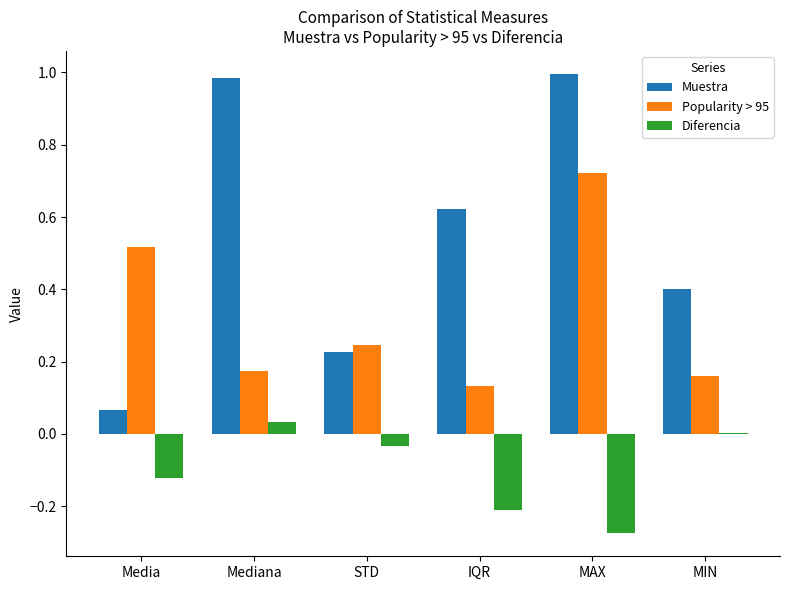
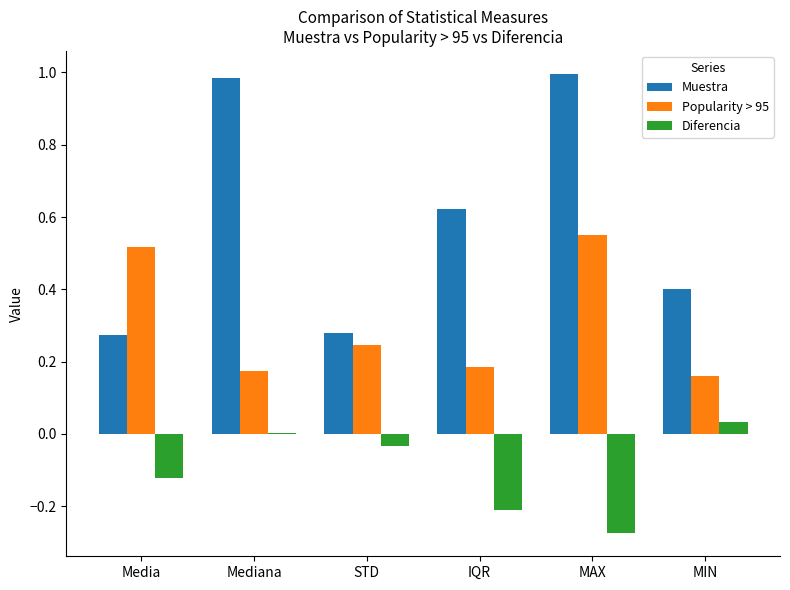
Muestra, Media: 0.07 -> 0.27
Diferencia, Mediana: 0.03 -> 0.00
Muestra, STD: 0.23 -> 0.28
Popularity > 95, IQR: 0.13 -> 0.18
Popularity > 95, MAX: 0.72 -> 0.55
Diferencia, MIN: 0.00 -> 0.03
